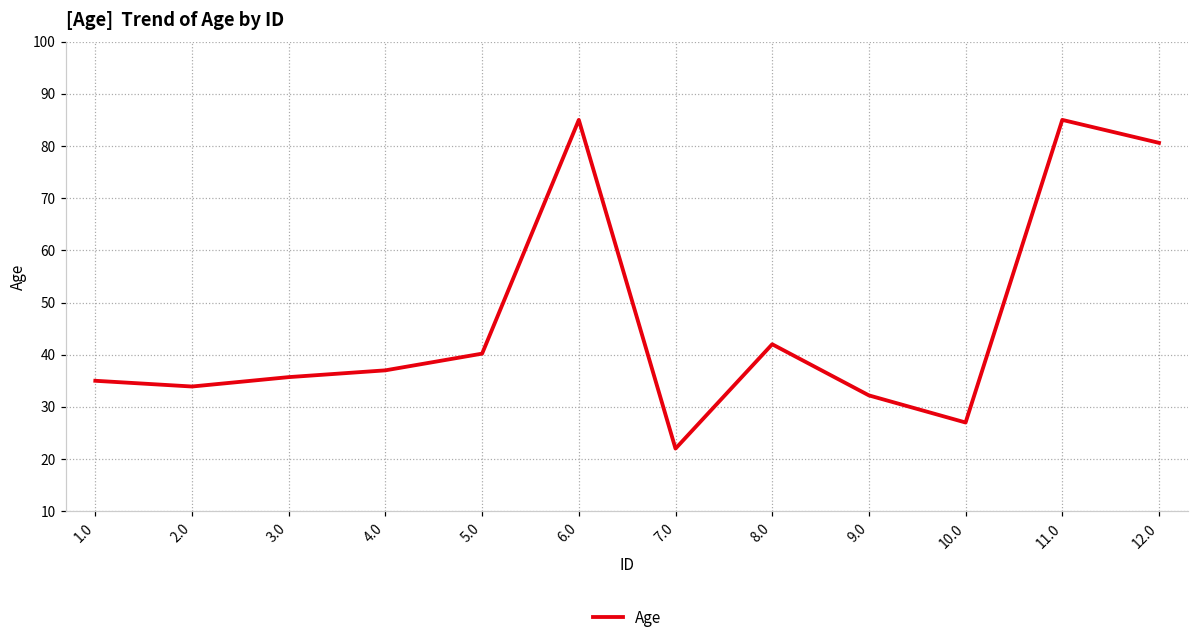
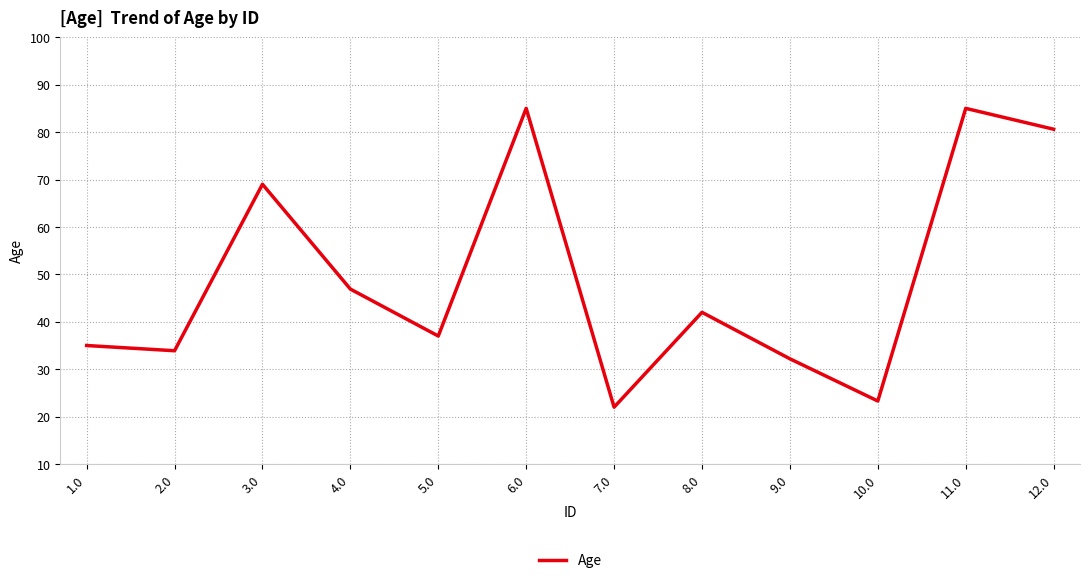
3.0: 36 -> 69
4.0: 37 -> 47
5.0: 40 -> 37
10.0: 27 -> 23
